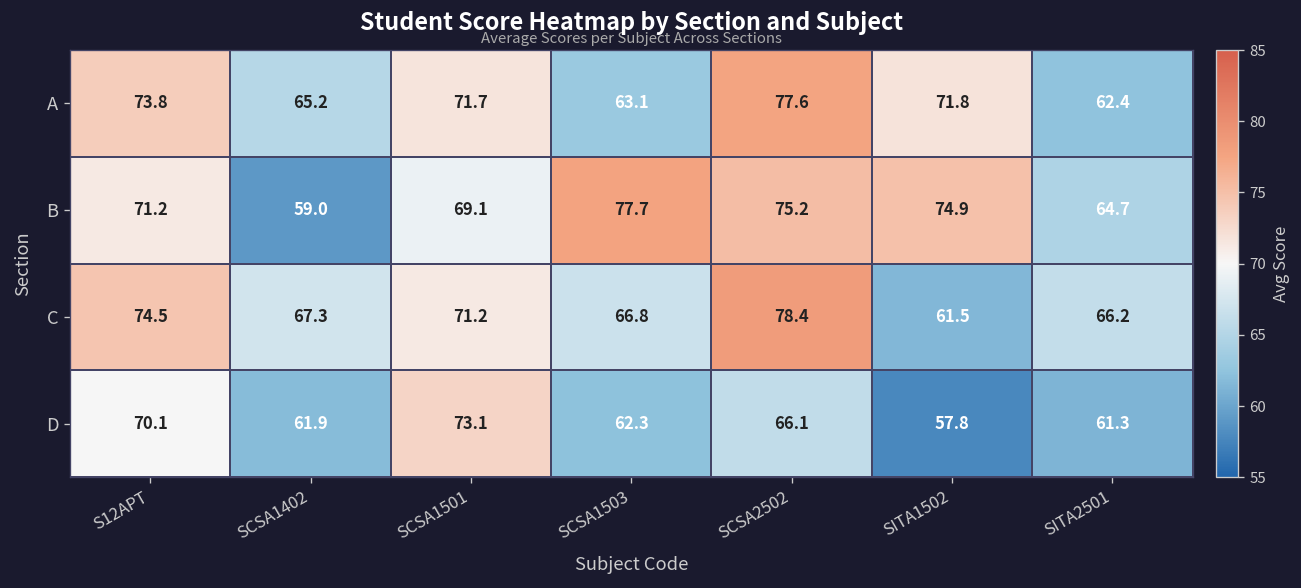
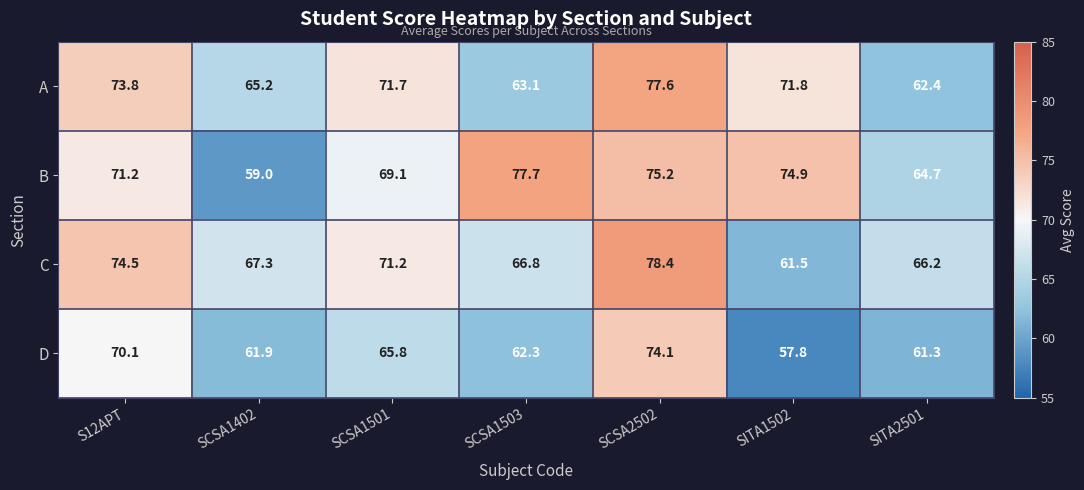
D, SCSA1501: 73.1 -> 65.8
D, SCSA2502: 66.1 -> 74.1
